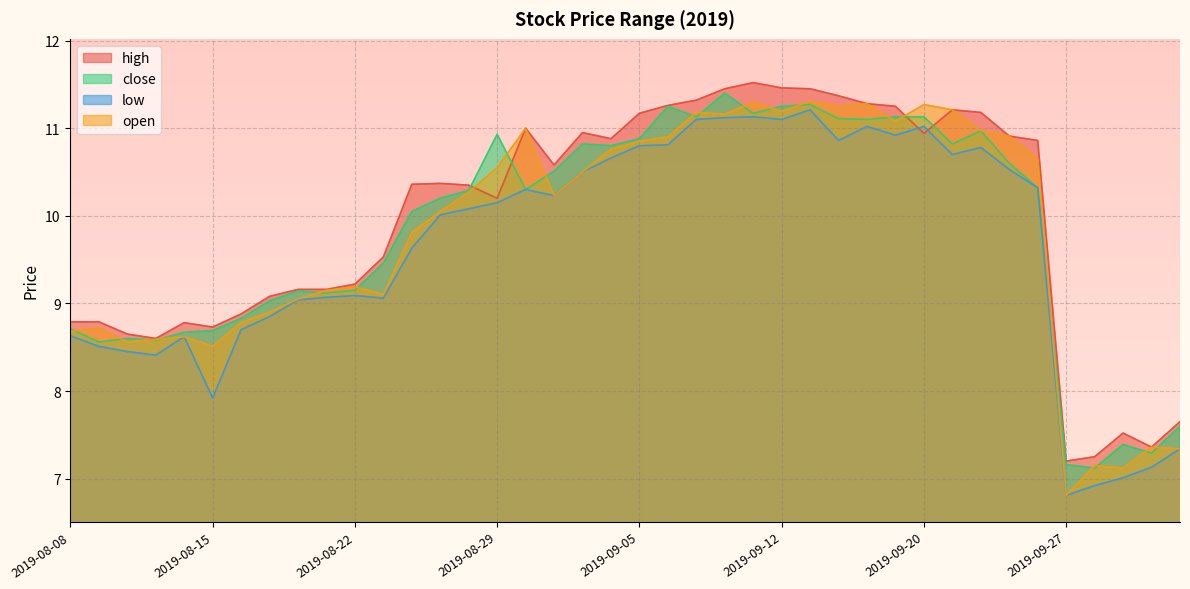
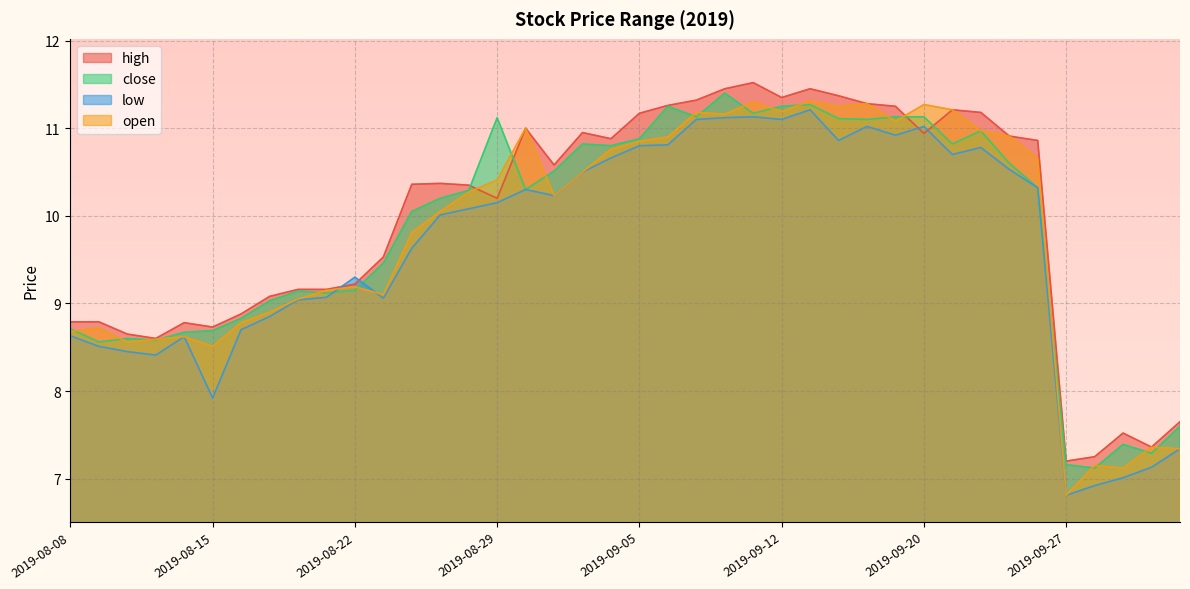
low, 2019-08-22: 9.1 -> 9.3
close, 2019-08-29: 10.9 -> 11.1
open, 2019-08-29: 10.6 -> 10.4
high, 2019-09-12: 11.5 -> 11.4
